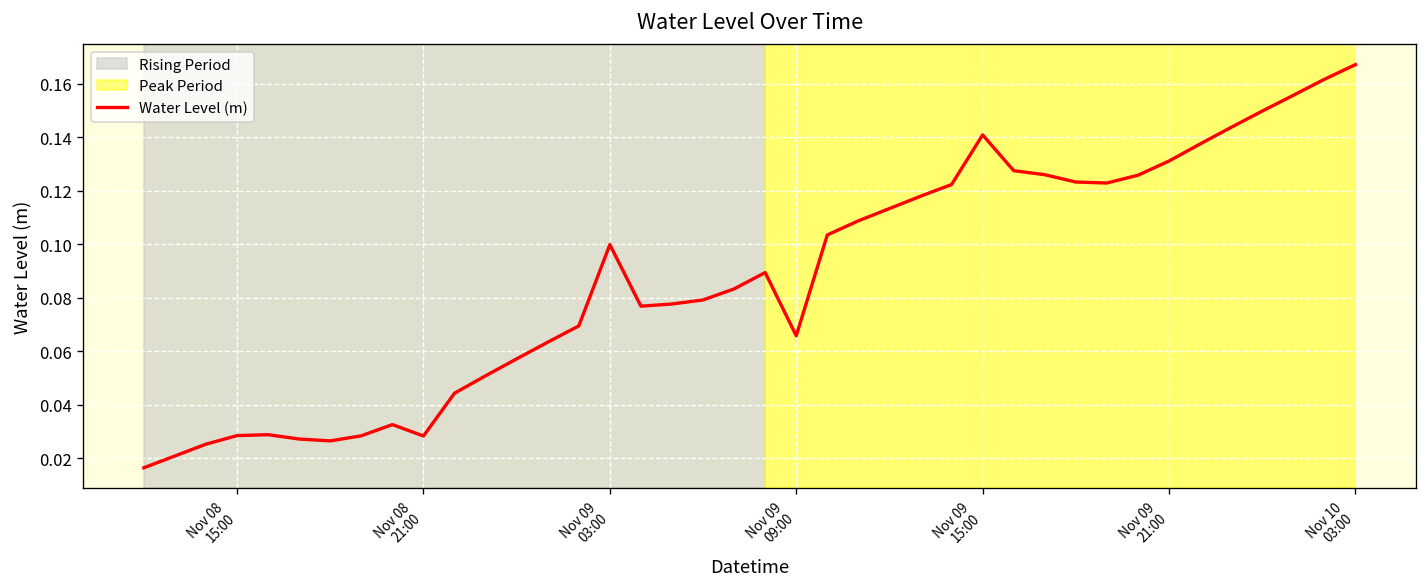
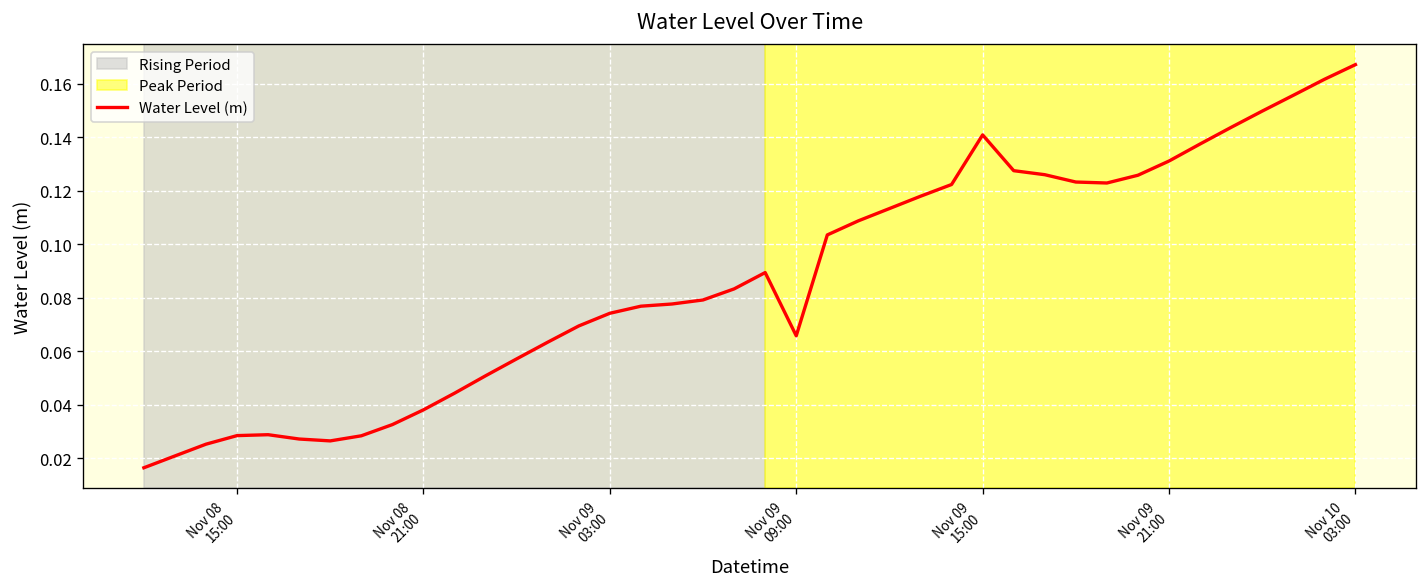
Nov 08 21:00: 0.028 -> 0.038
Nov 09 03:00: 0.100 -> 0.074
